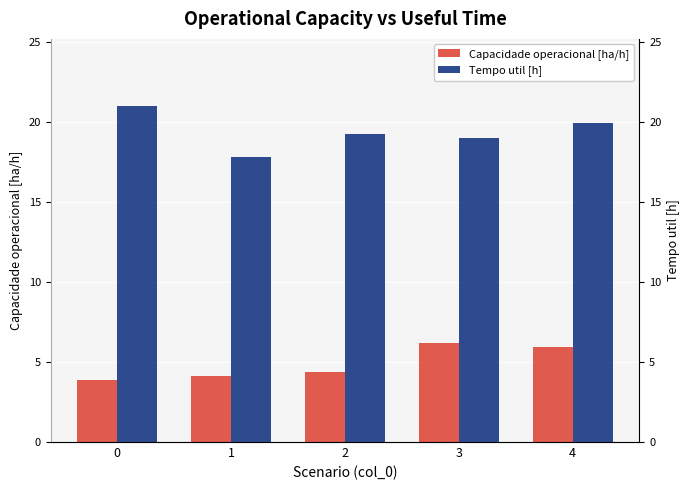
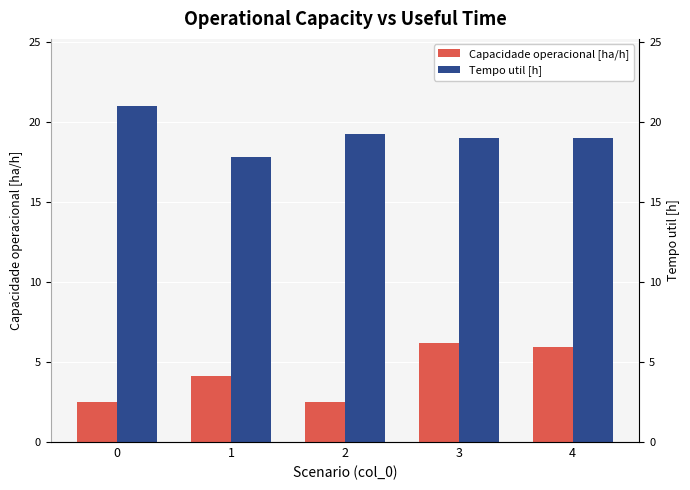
Capacidade operacional [ha/h], 0: 3.9 -> 2.5
Capacidade operacional [ha/h], 2: 4.4 -> 2.5
Tempo util [h], 4: 19.9 -> 19.0
